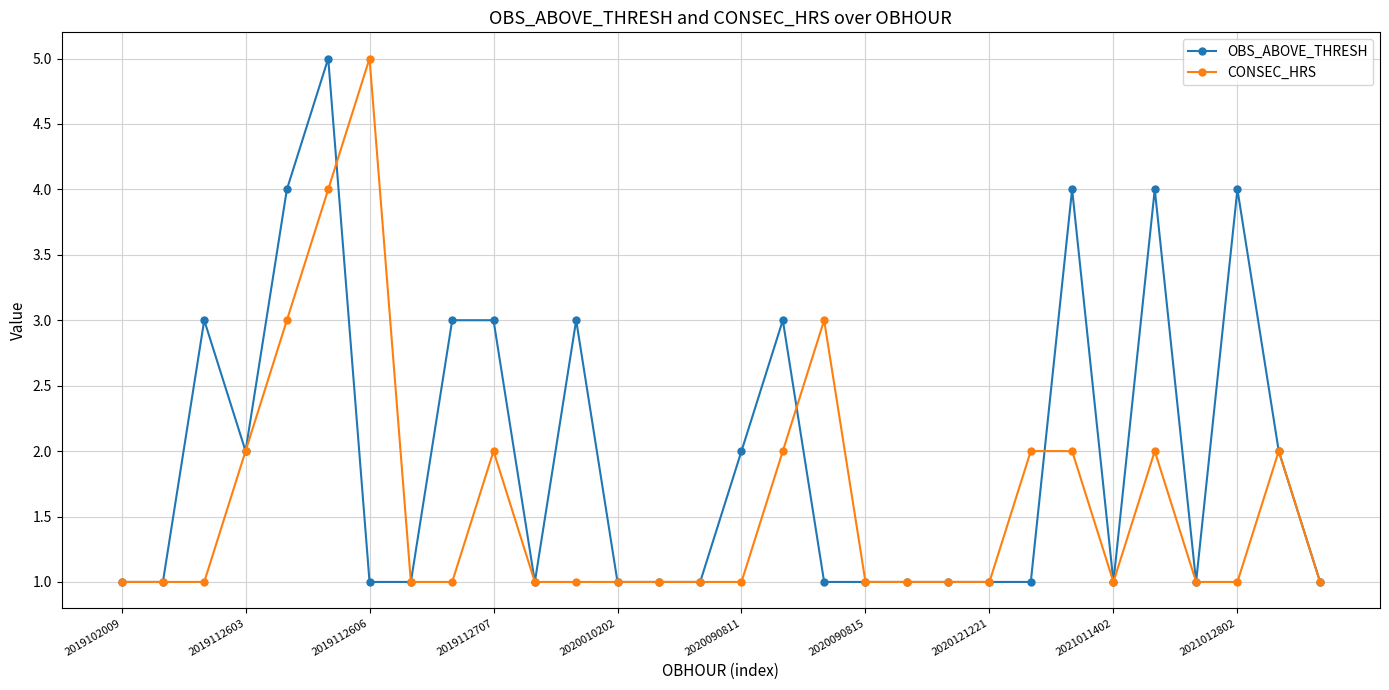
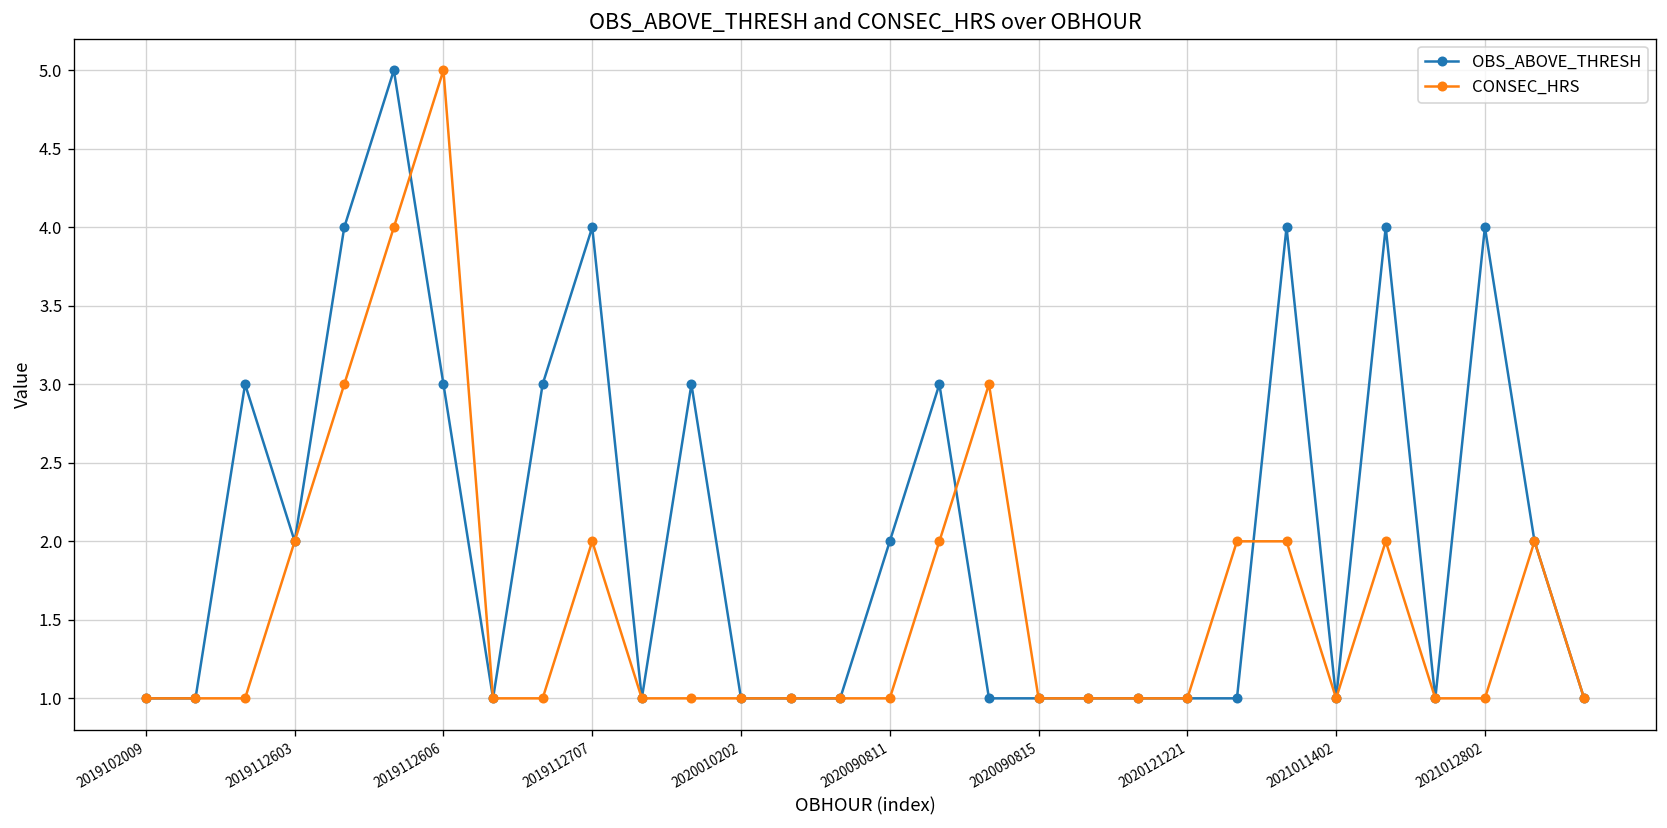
OBS_ABOVE_THRESH, 2019112606: 1 -> 3
OBS_ABOVE_THRESH, 2019112707: 3 -> 4
